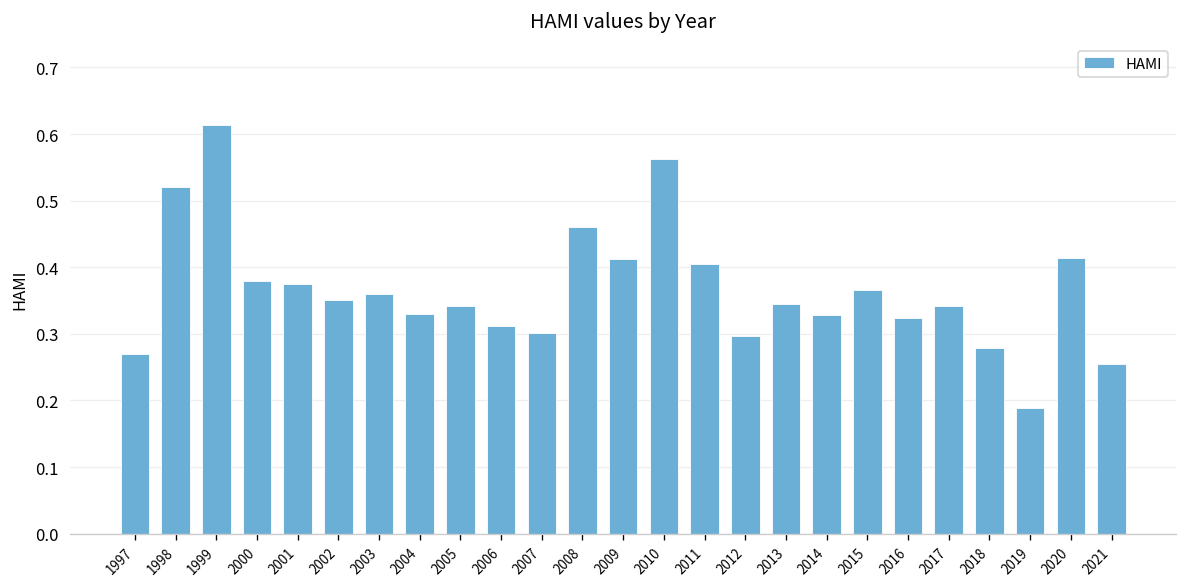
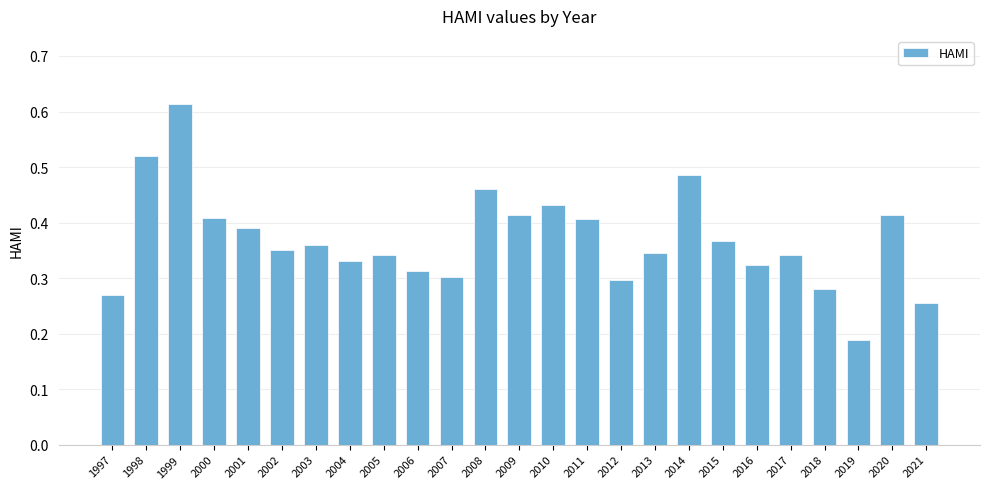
2000: 0.38 -> 0.41
2001: 0.37 -> 0.39
2010: 0.56 -> 0.43
2014: 0.33 -> 0.49
